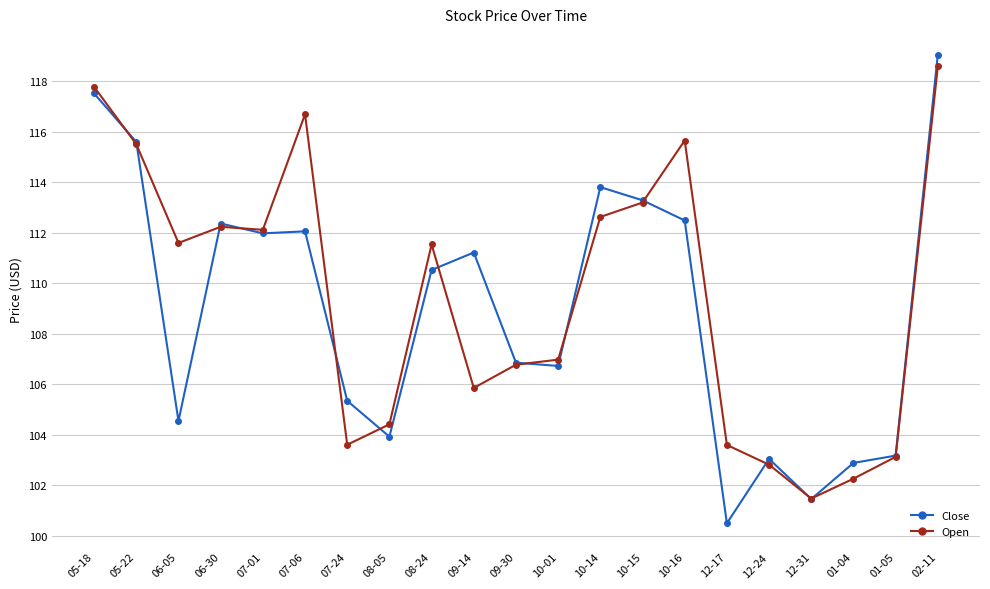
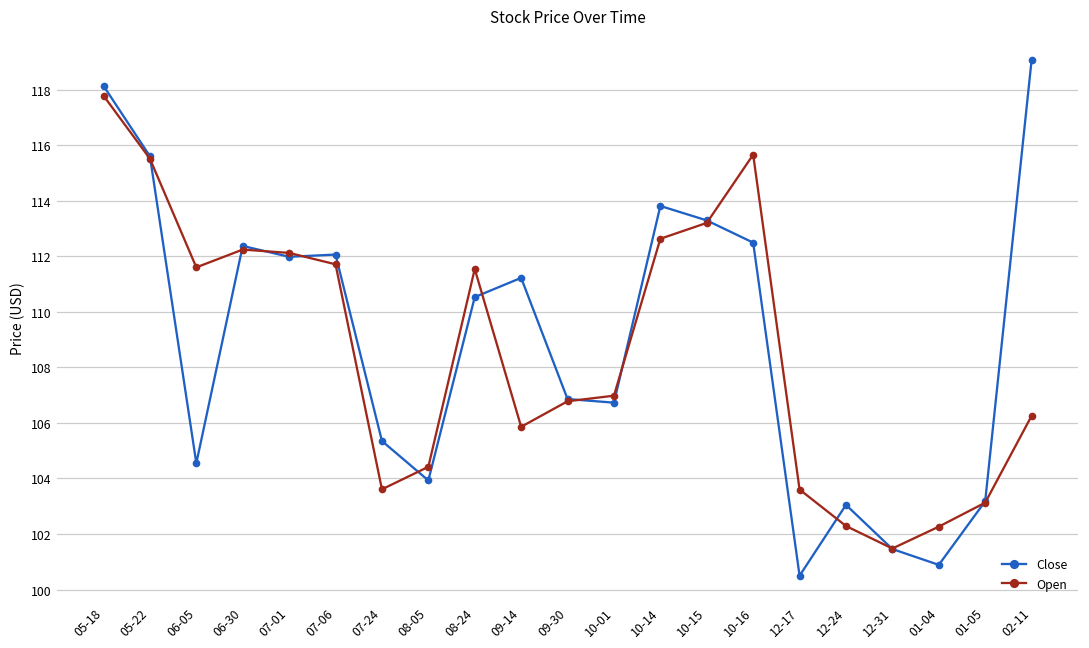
Close, 05-18: 117.5 -> 118.1
Open, 07-06: 116.7 -> 111.7
Open, 12-24: 102.8 -> 102.3
Close, 01-04: 102.9 -> 100.9
Open, 02-11: 118.6 -> 106.3
